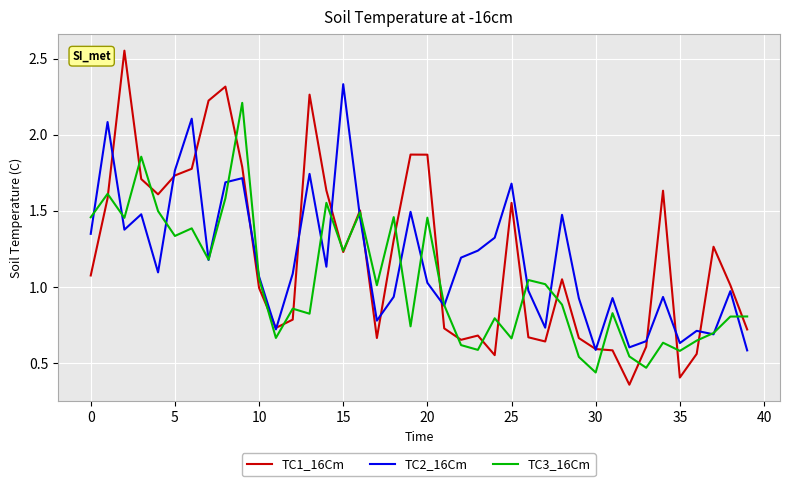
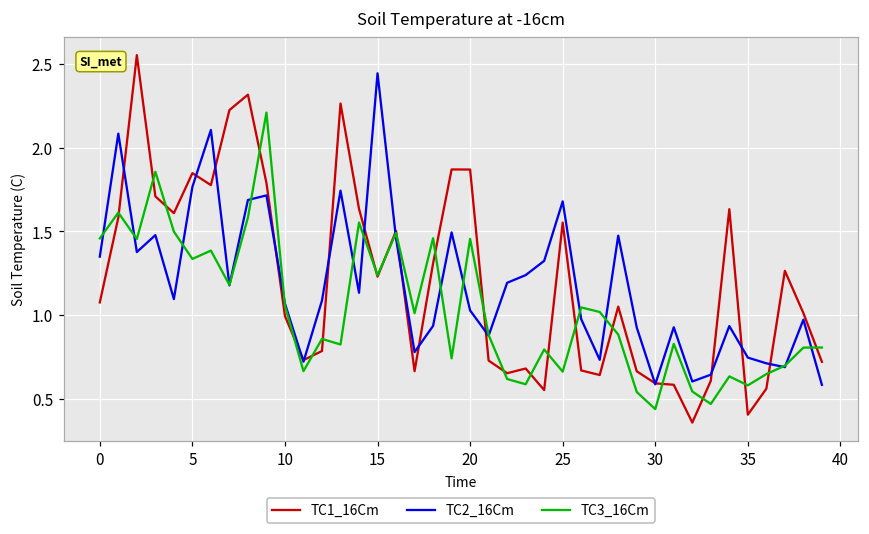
TC1_16Cm, 5: 1.73 -> 1.85
TC2_16Cm, 15: 2.33 -> 2.44
TC2_16Cm, 35: 0.63 -> 0.75
